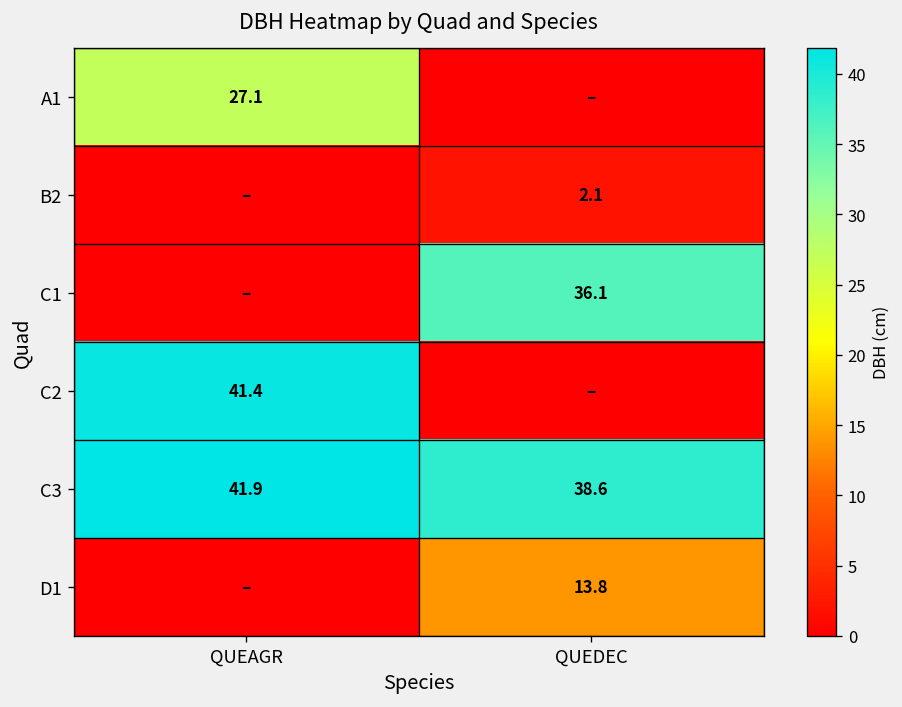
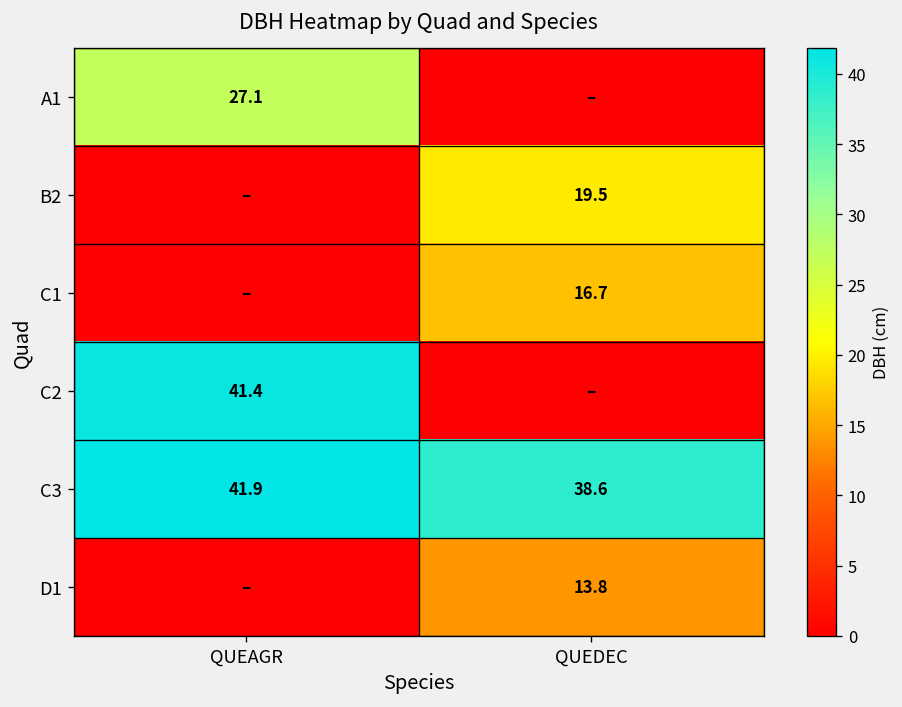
B2, QUEDEC: 2.1 -> 19.5
C1, QUEDEC: 36.1 -> 16.7
